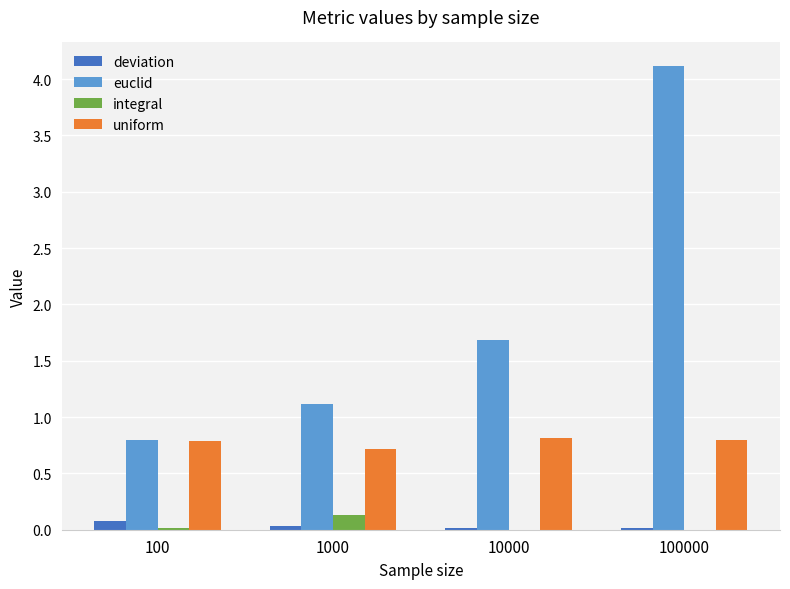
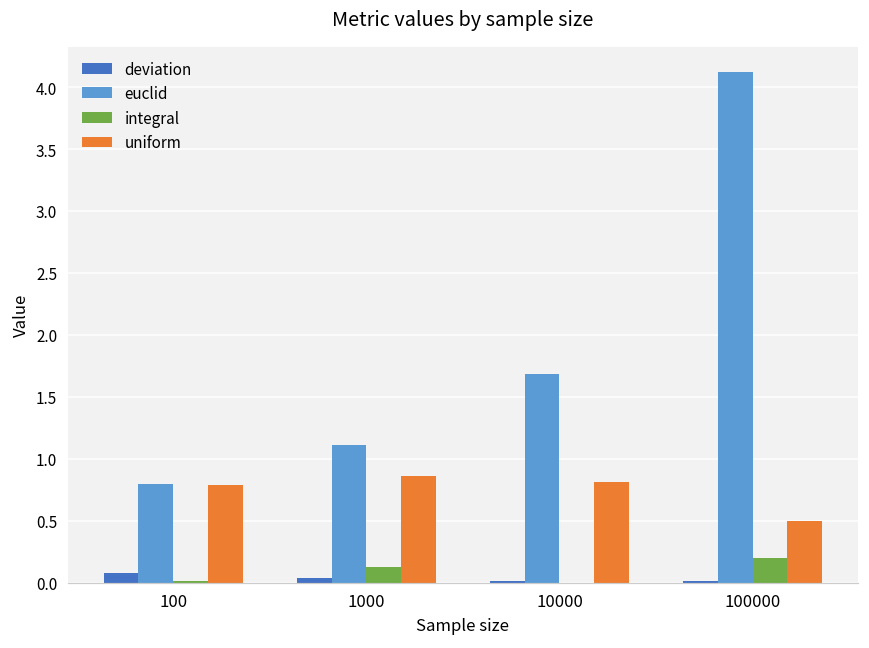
uniform, 1000: 0.71 -> 0.86
integral, 100000: 0.00 -> 0.20
uniform, 100000: 0.80 -> 0.50
